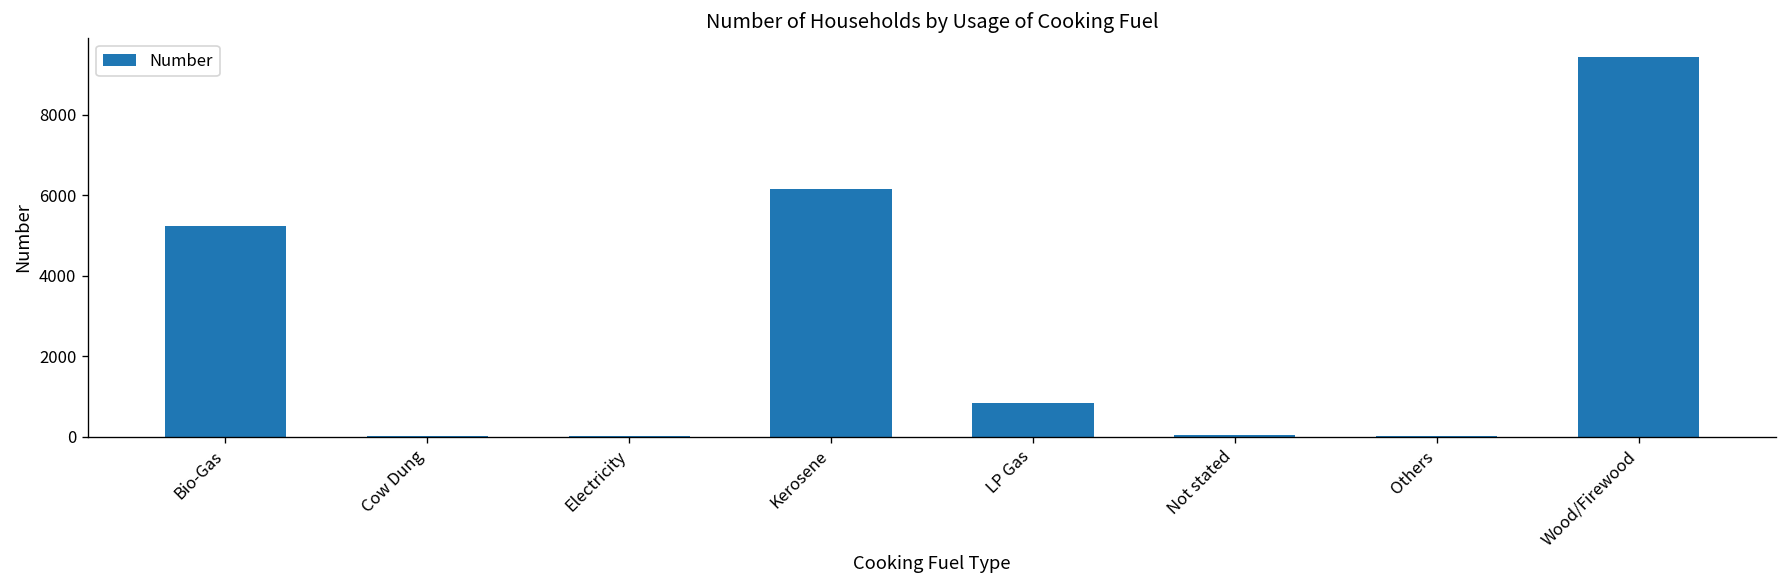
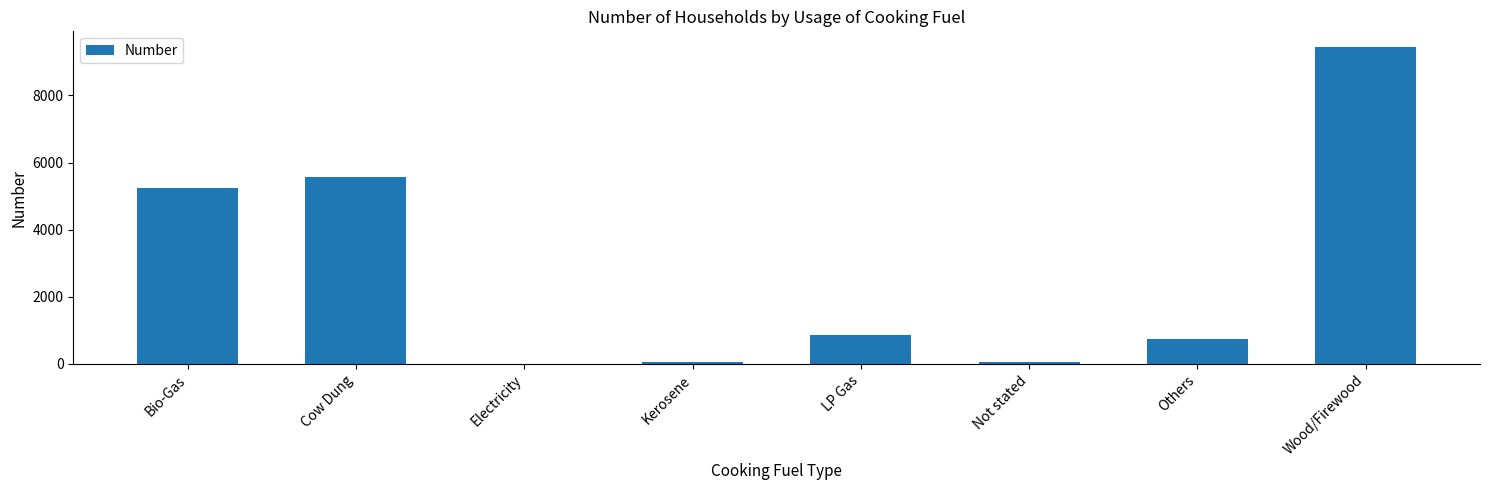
Cow Dung: 0 -> 5600
Kerosene: 6200 -> 0
Others: 0 -> 700
